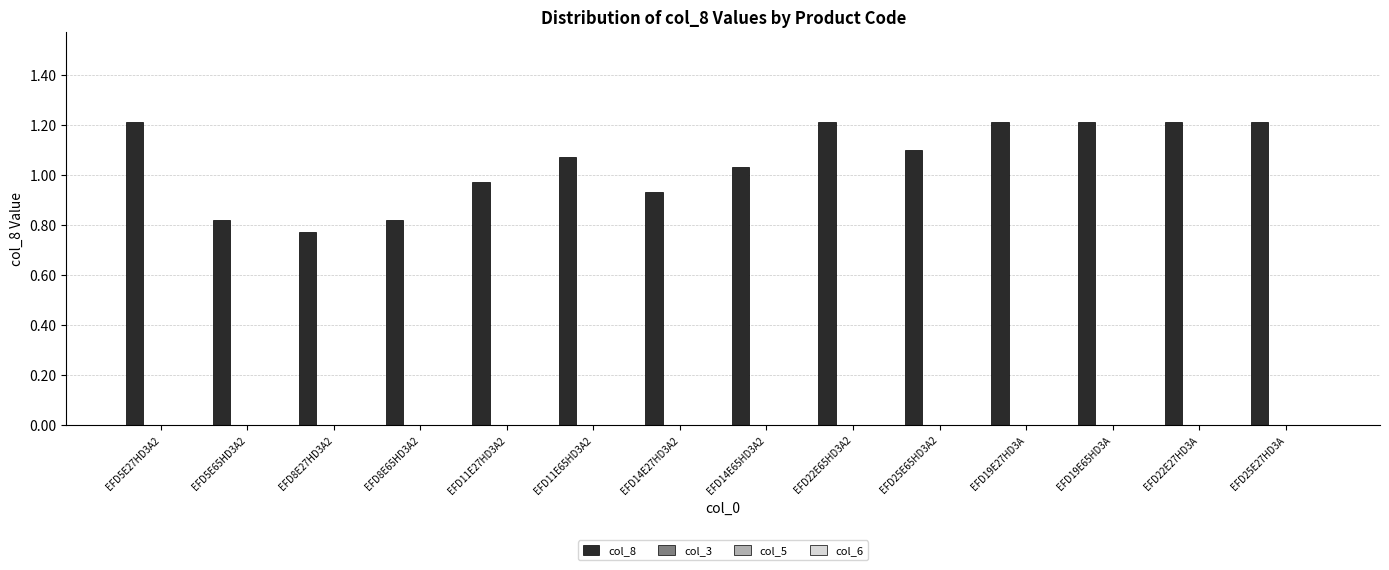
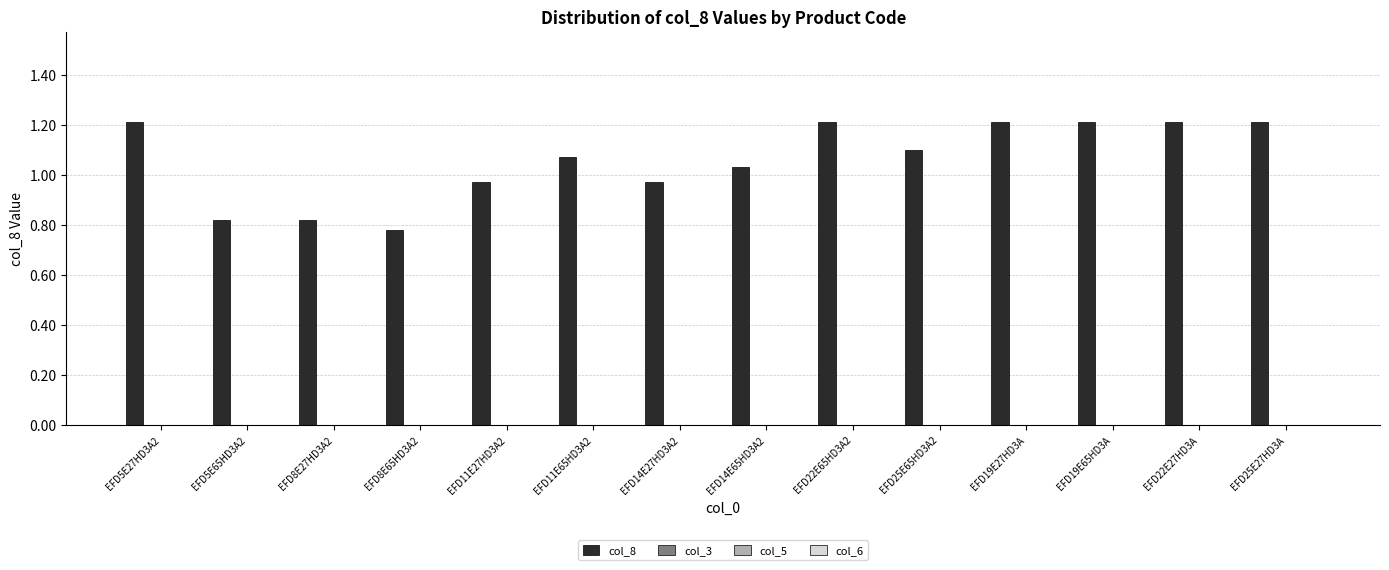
col_8, EFD8E27HD3A2: 0.77 -> 0.82
col_8, EFD8E65HD3A2: 0.82 -> 0.78
col_8, EFD14E27HD3A2: 0.93 -> 0.97
